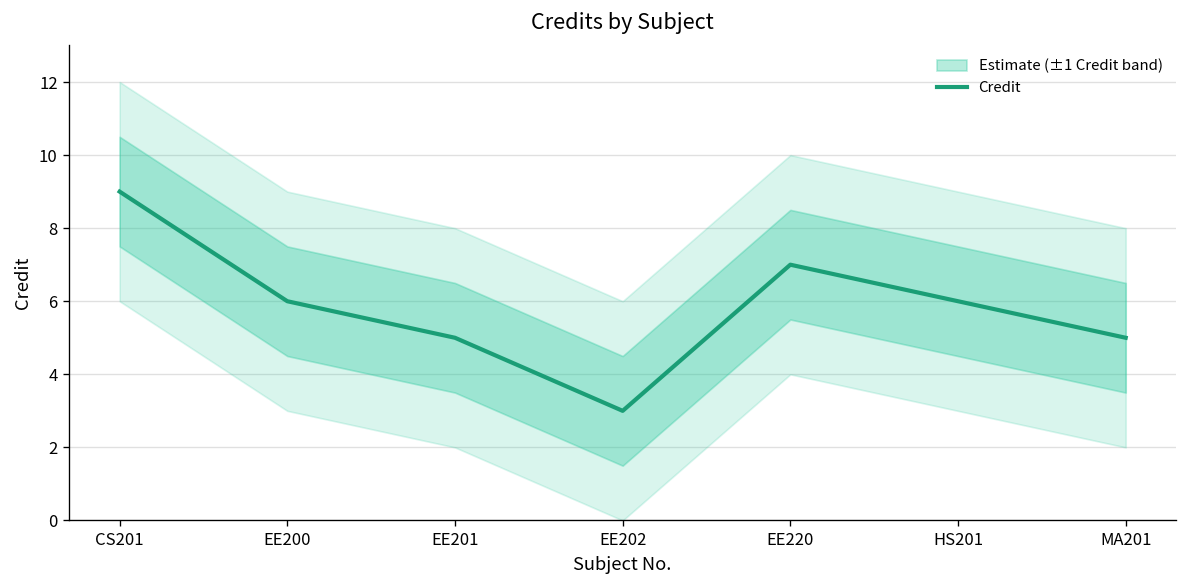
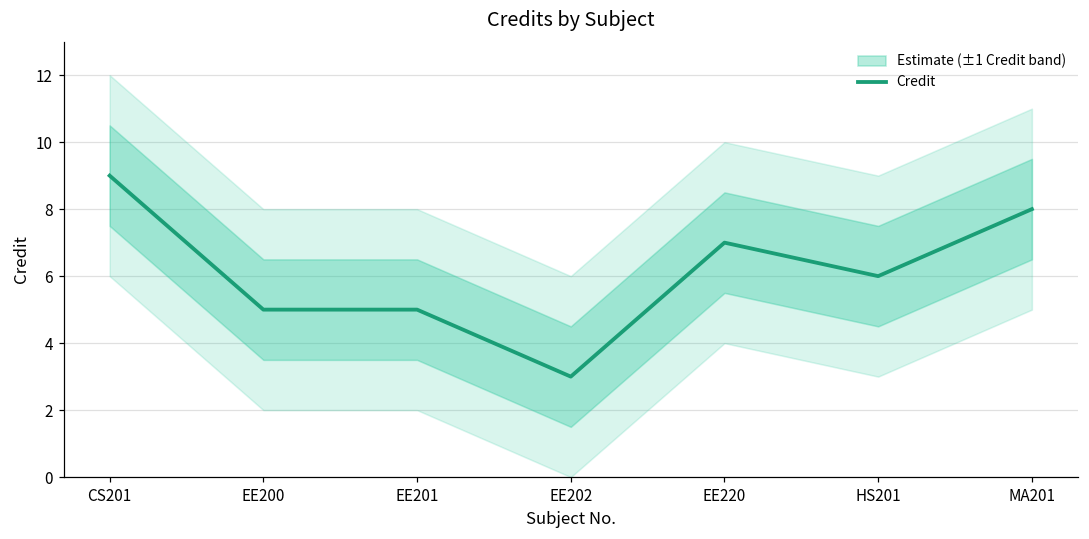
Credit, EE200: 6 -> 5
Credit, MA201: 5 -> 8
